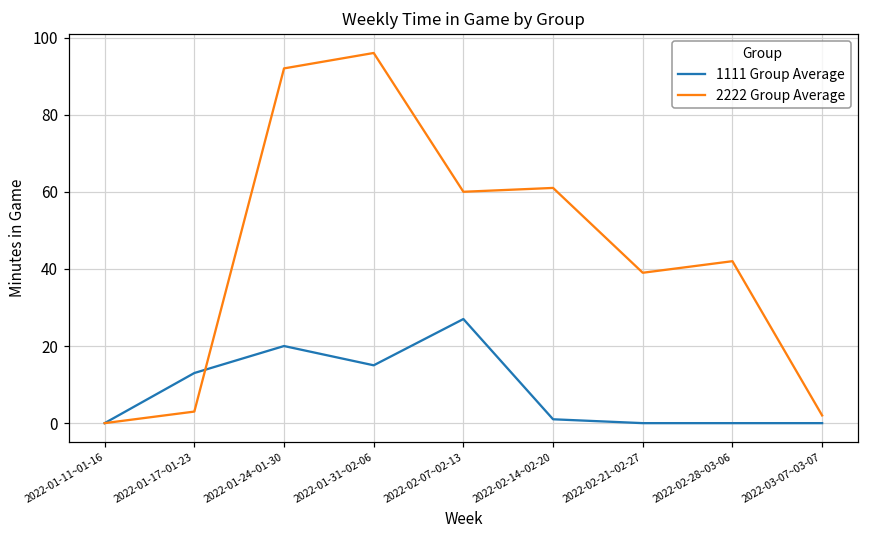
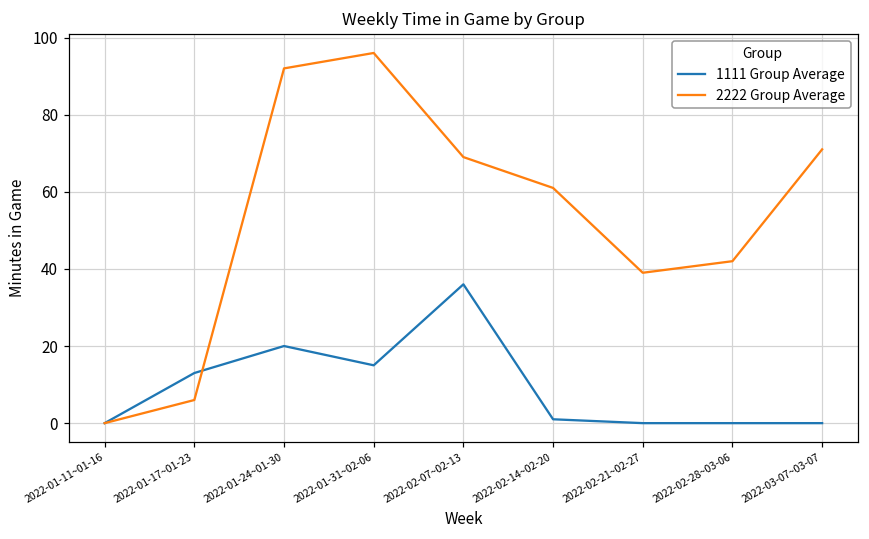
2222 Group Average, 2022-01-17~01-23: 3 -> 6
1111 Group Average, 2022-02-07~02-13: 27 -> 36
2222 Group Average, 2022-02-07~02-13: 60 -> 69
2222 Group Average, 2022-03-07~03-07: 2 -> 71
